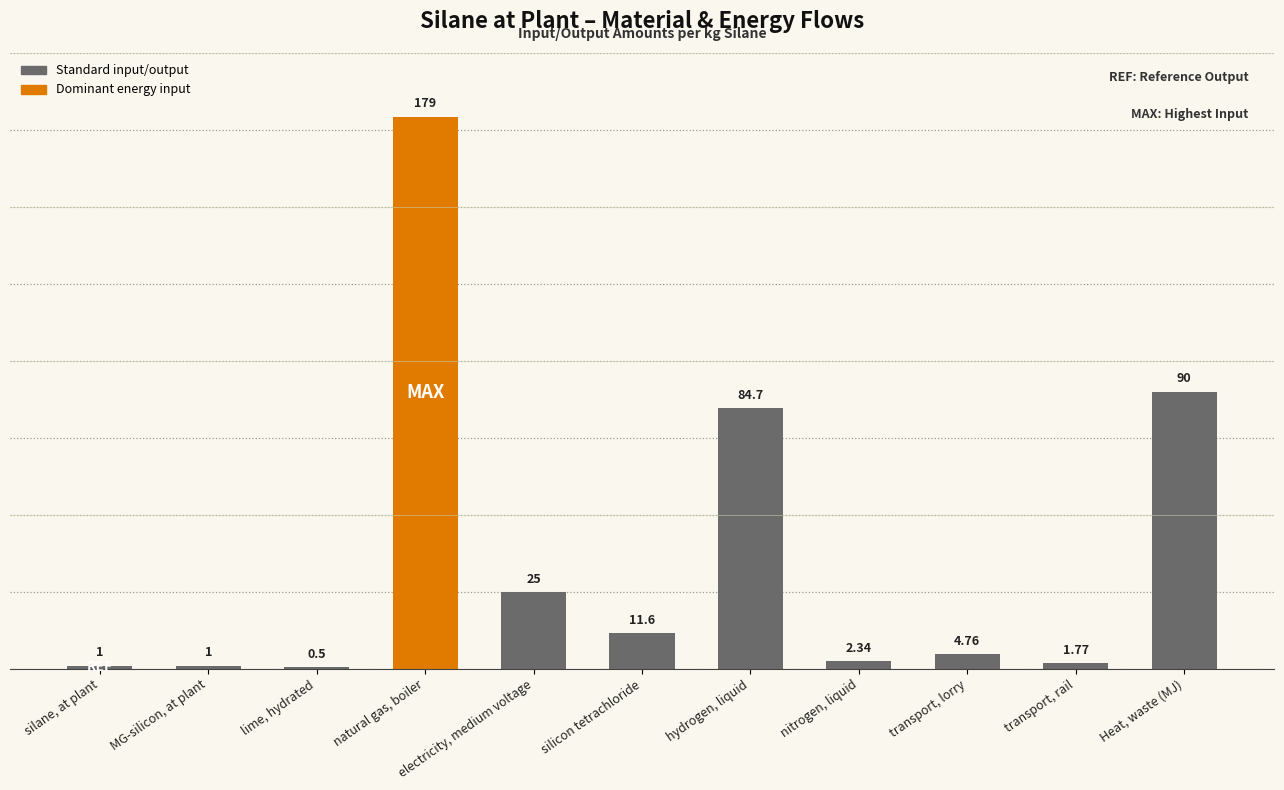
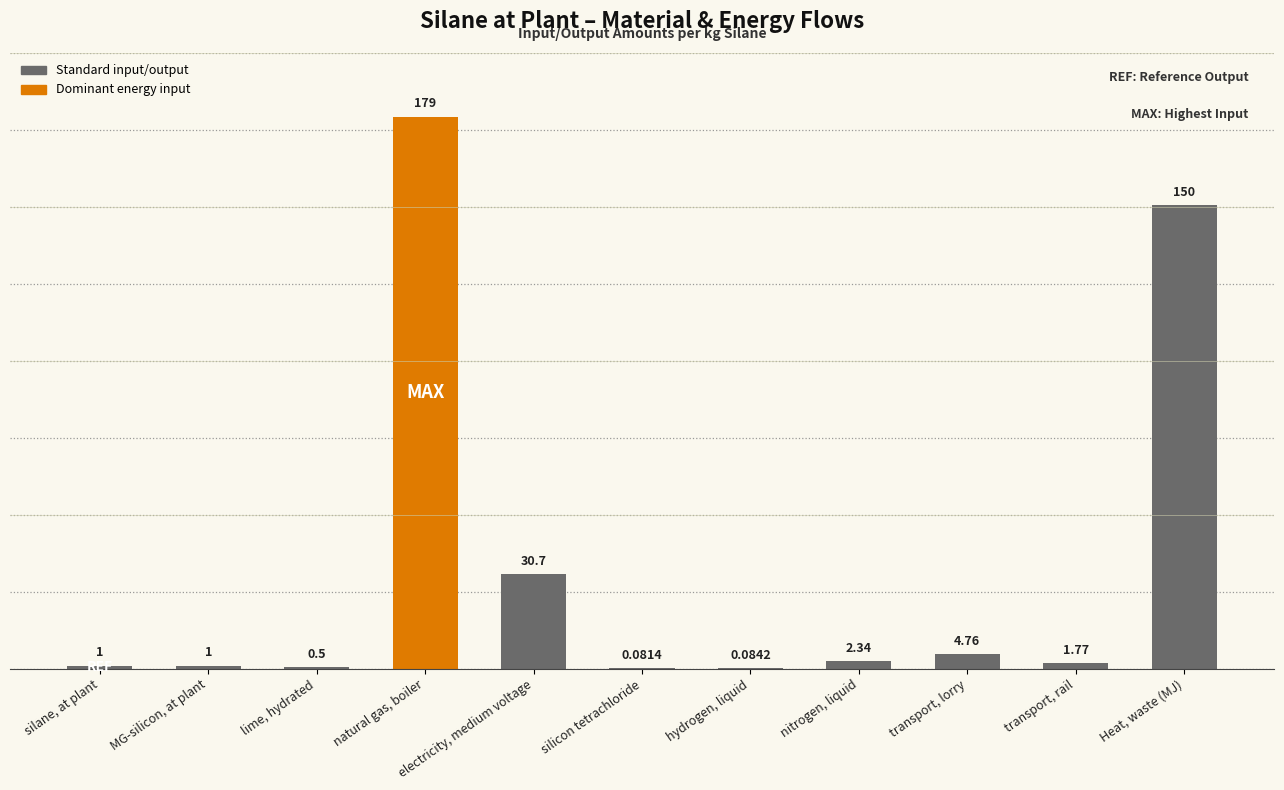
electricity, medium voltage: 25 -> 30.7
silicon tetrachloride: 11.6 -> 0.0814
hydrogen, liquid: 84.7 -> 0.0842
Heat, waste (MJ): 90 -> 150
